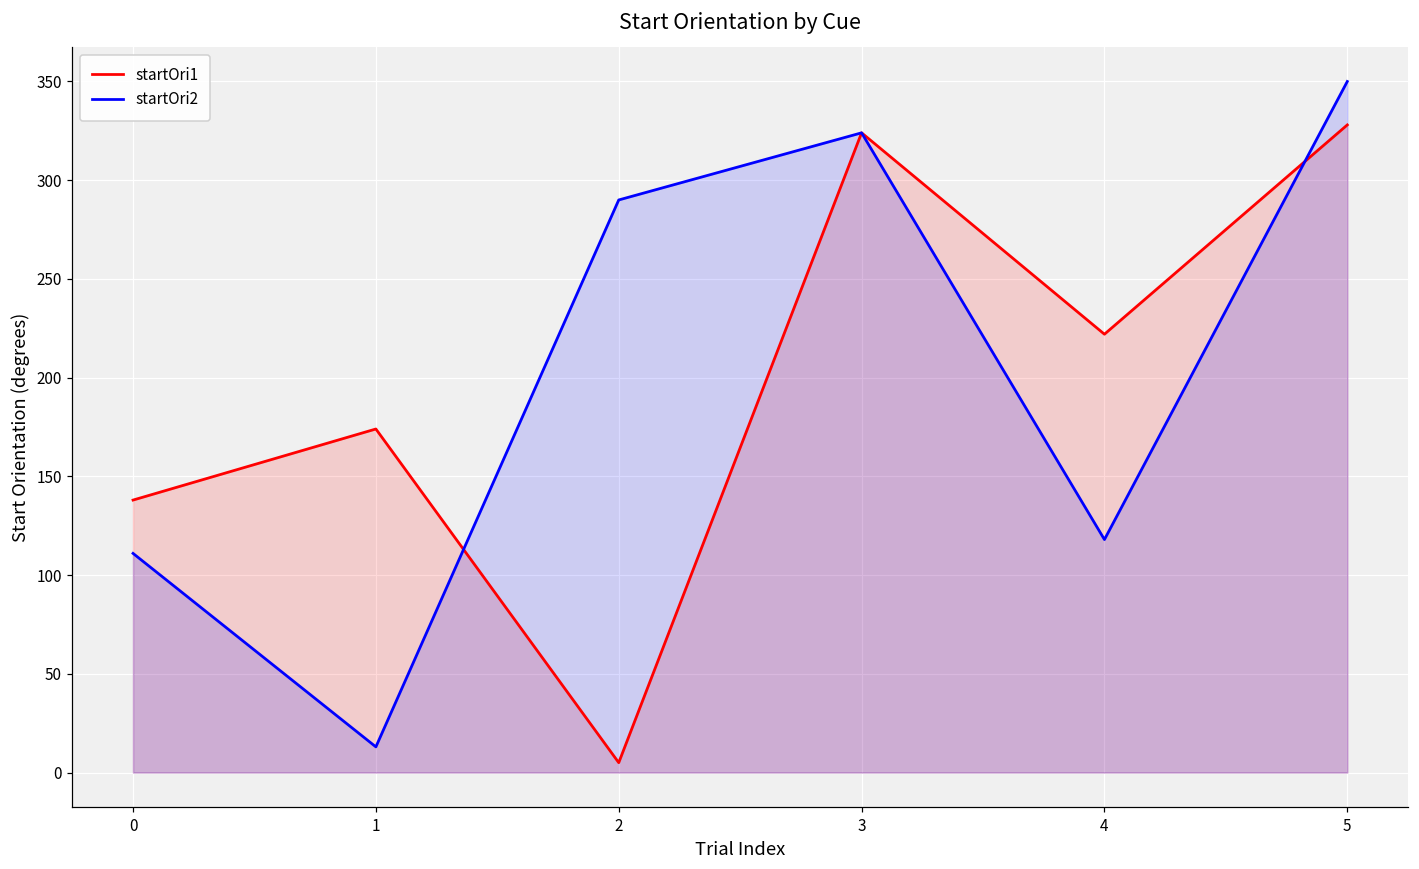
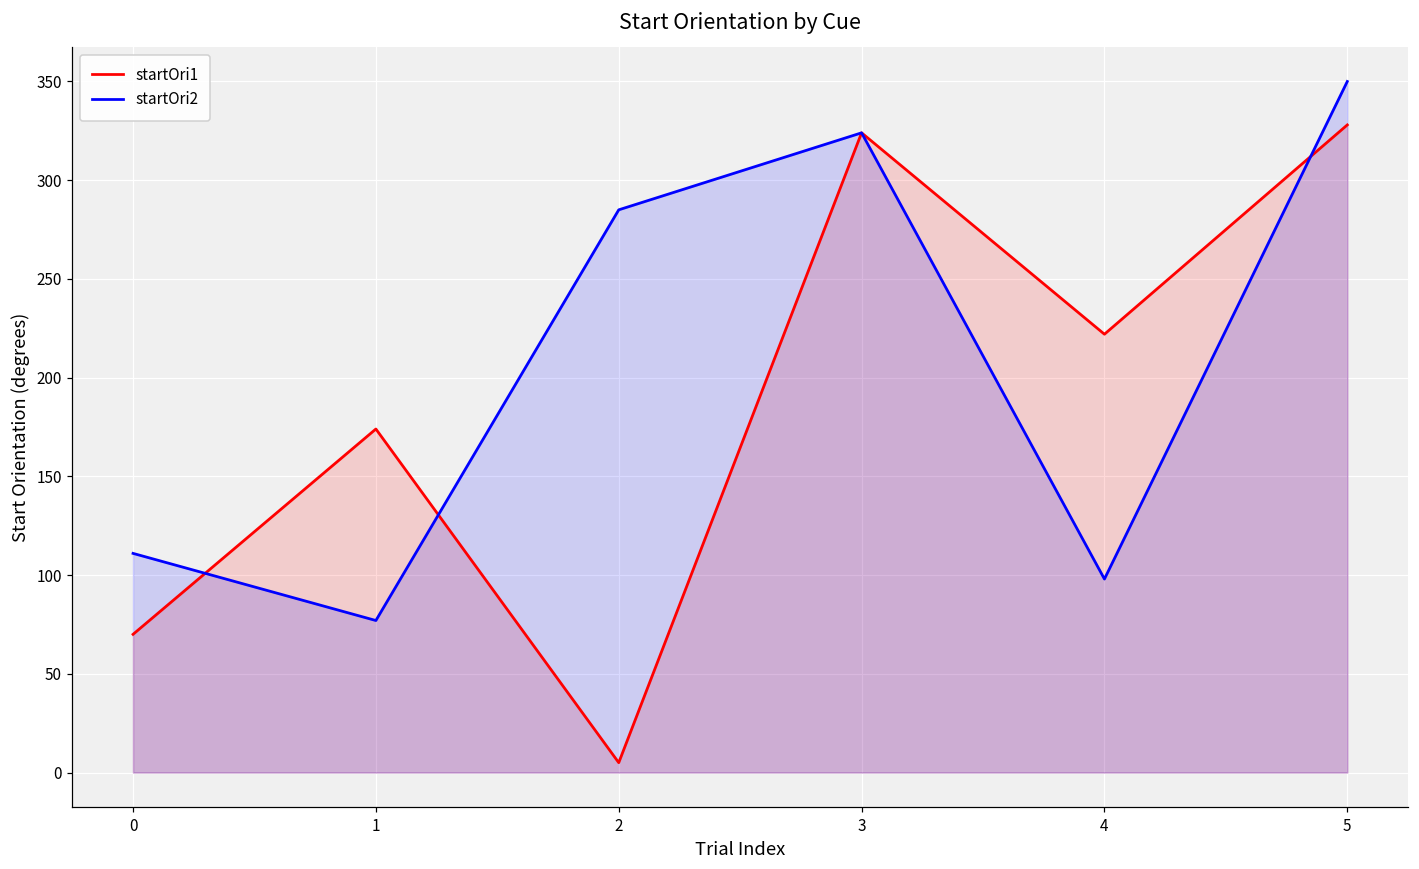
startOri1, 0: 138 -> 70
startOri2, 1: 13 -> 77
startOri2, 2: 290 -> 285
startOri2, 4: 118 -> 98
